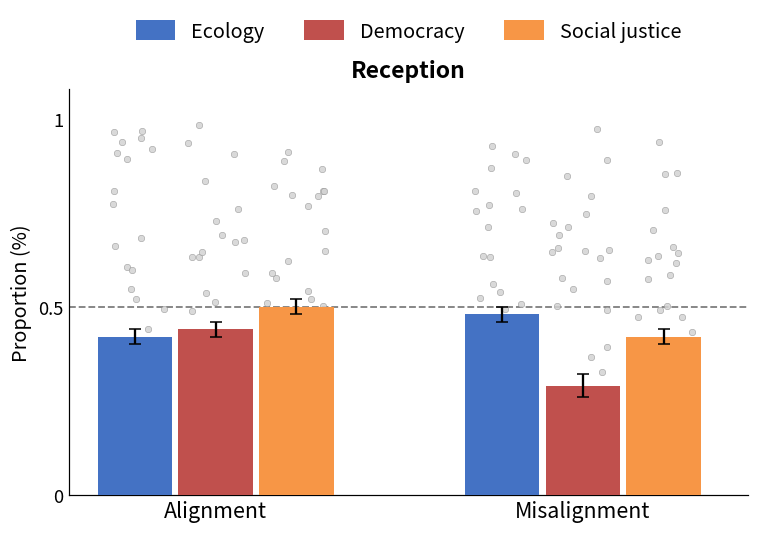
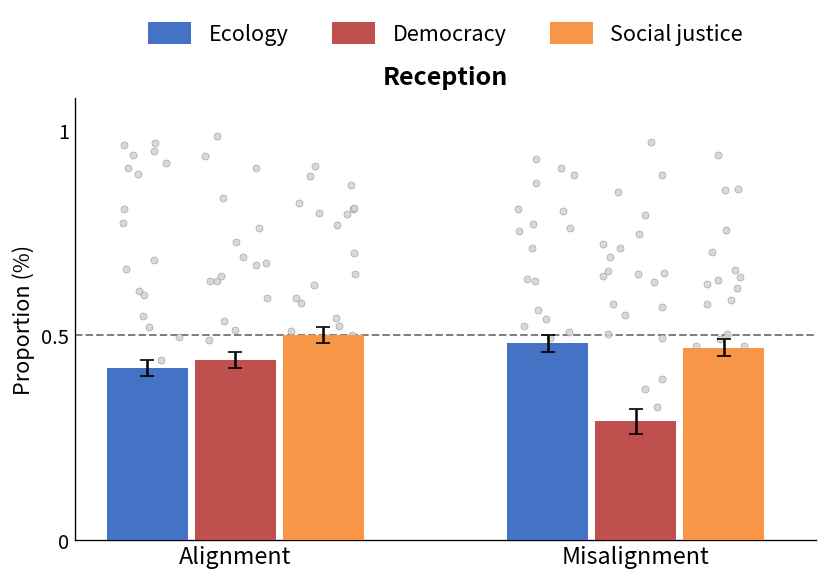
Social justice, Misalignment: 0.42 -> 0.47
